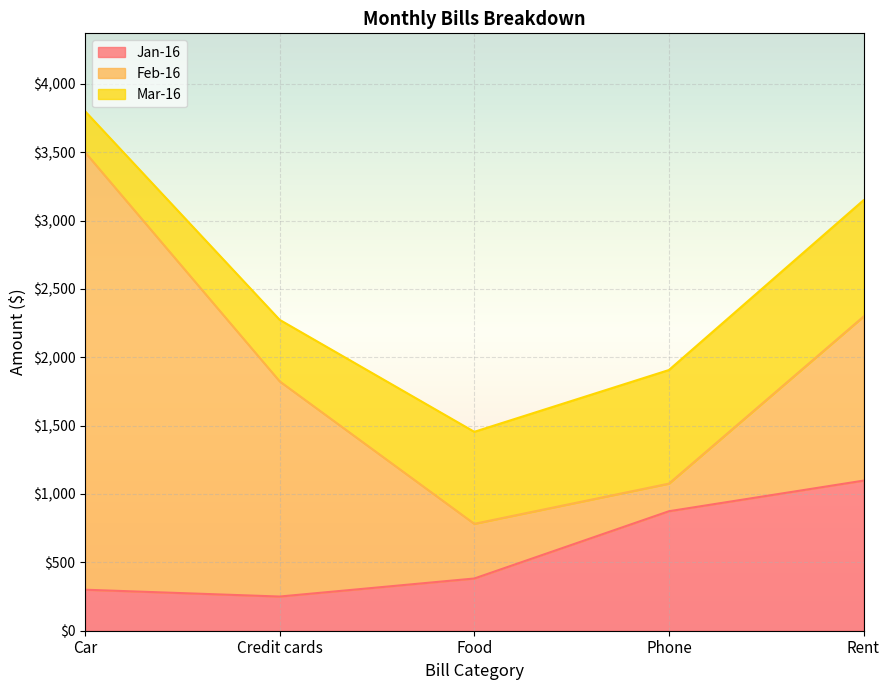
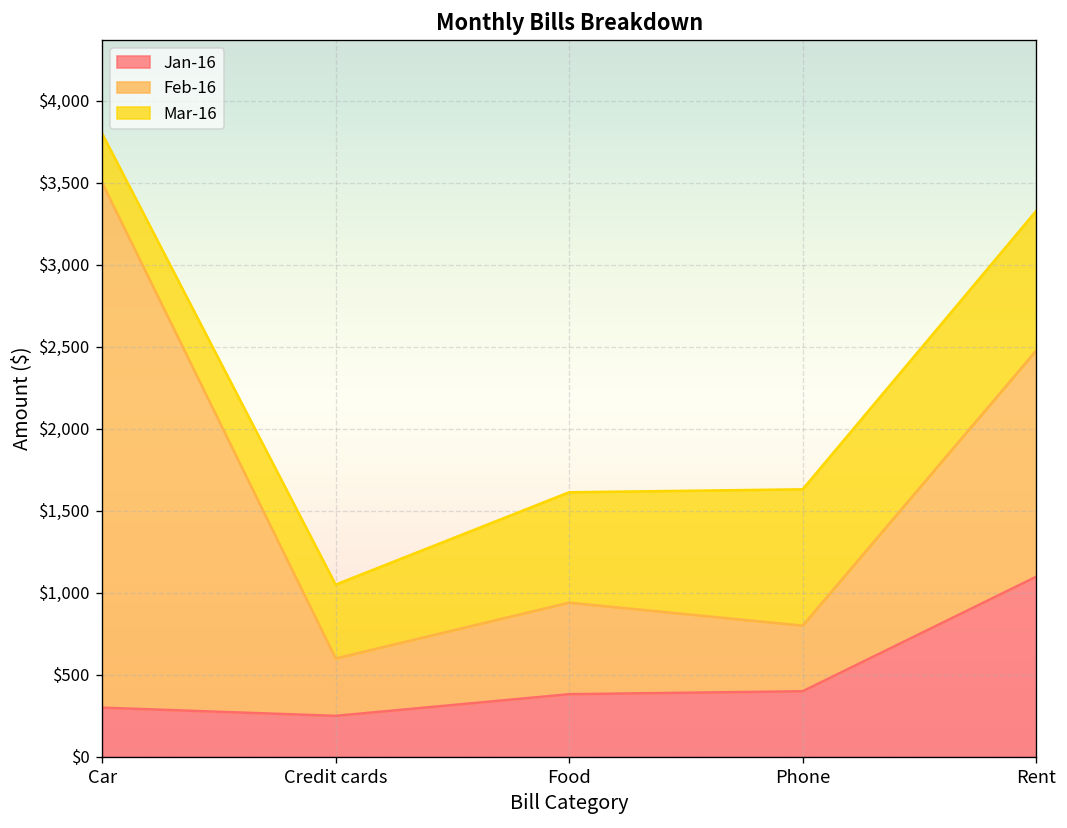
Feb-16, Credit cards: $1,570 -> $350
Feb-16, Food: $400 -> $560
Jan-16, Phone: $870 -> $400
Feb-16, Phone: $200 -> $400
Feb-16, Rent: $1,200 -> $1,380
